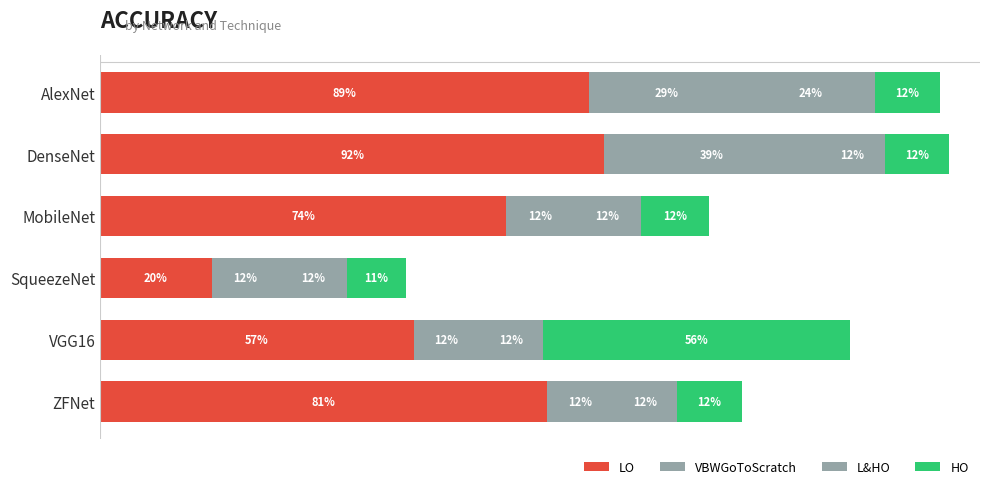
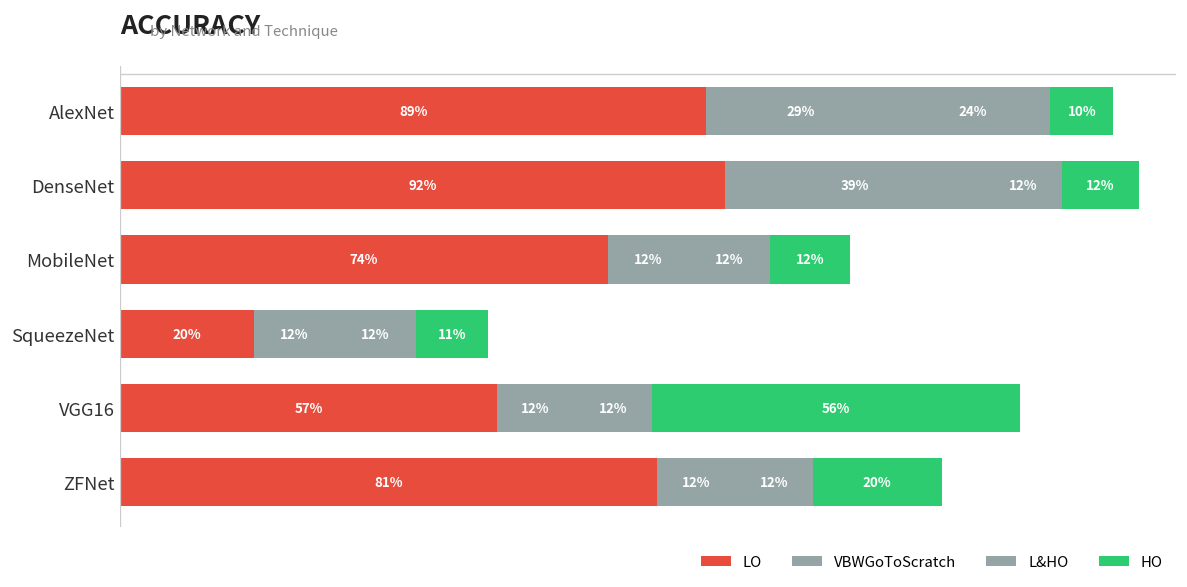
HO, AlexNet: 12% -> 10%
HO, ZFNet: 12% -> 20%
